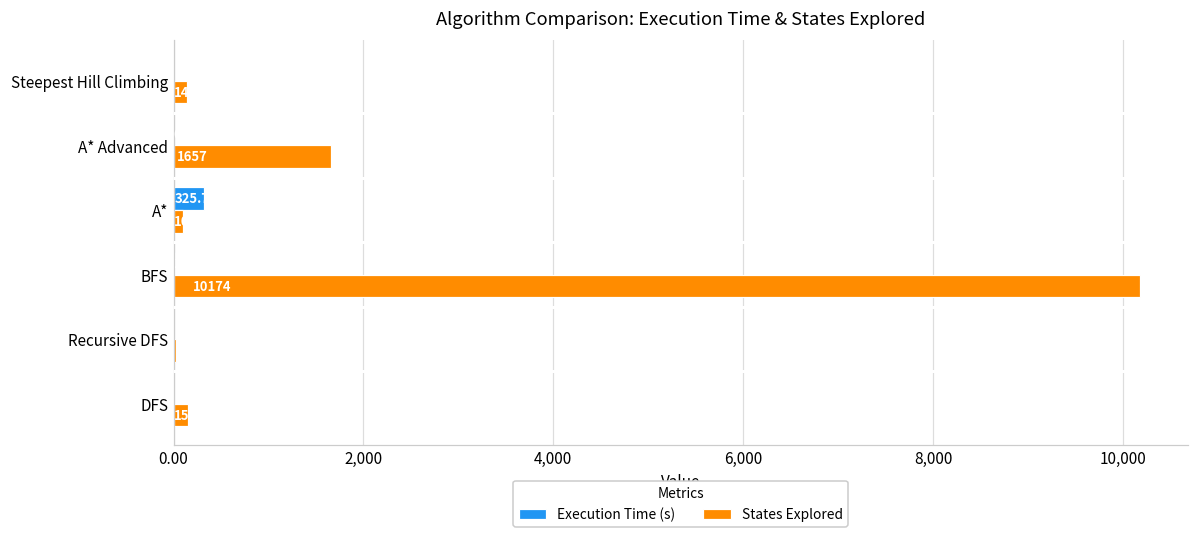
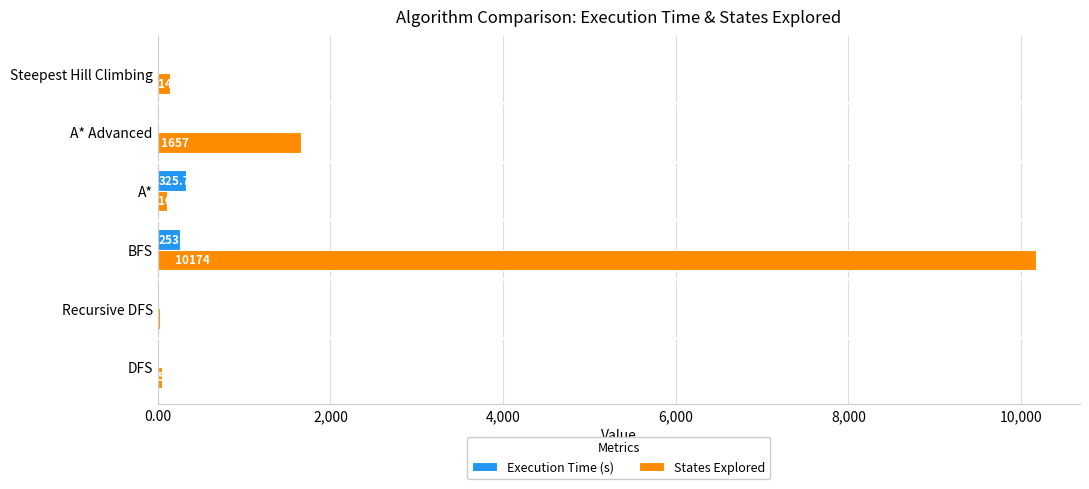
Execution Time (s), BFS: 0 -> 300
States Explored, DFS: 200 -> 100
